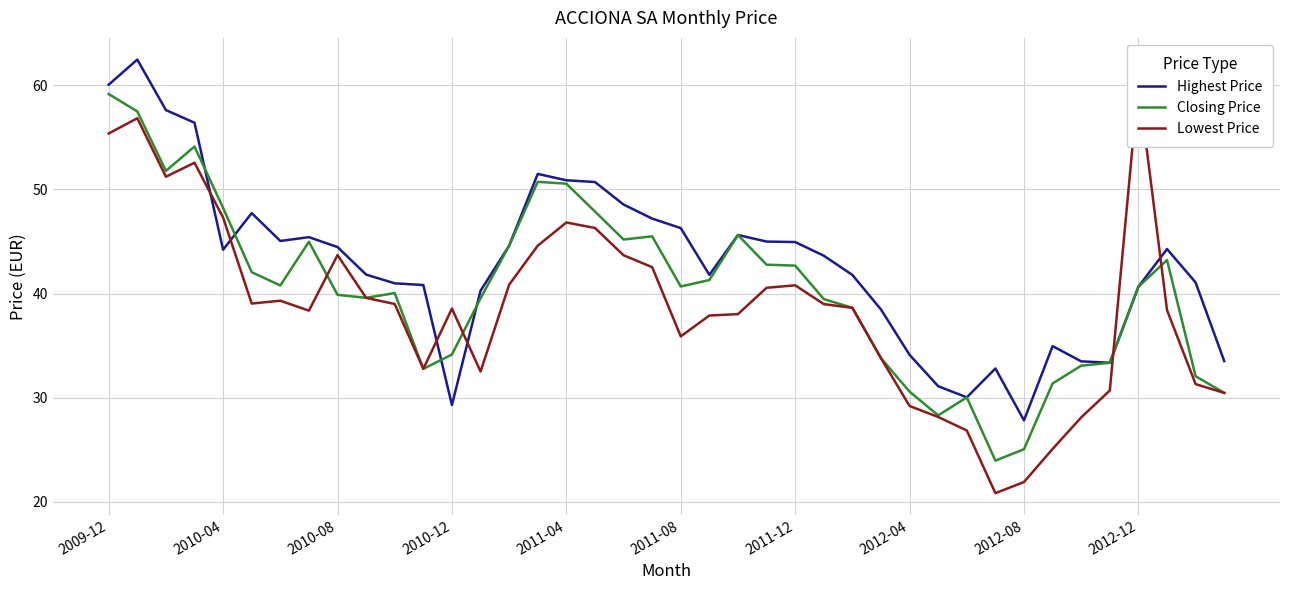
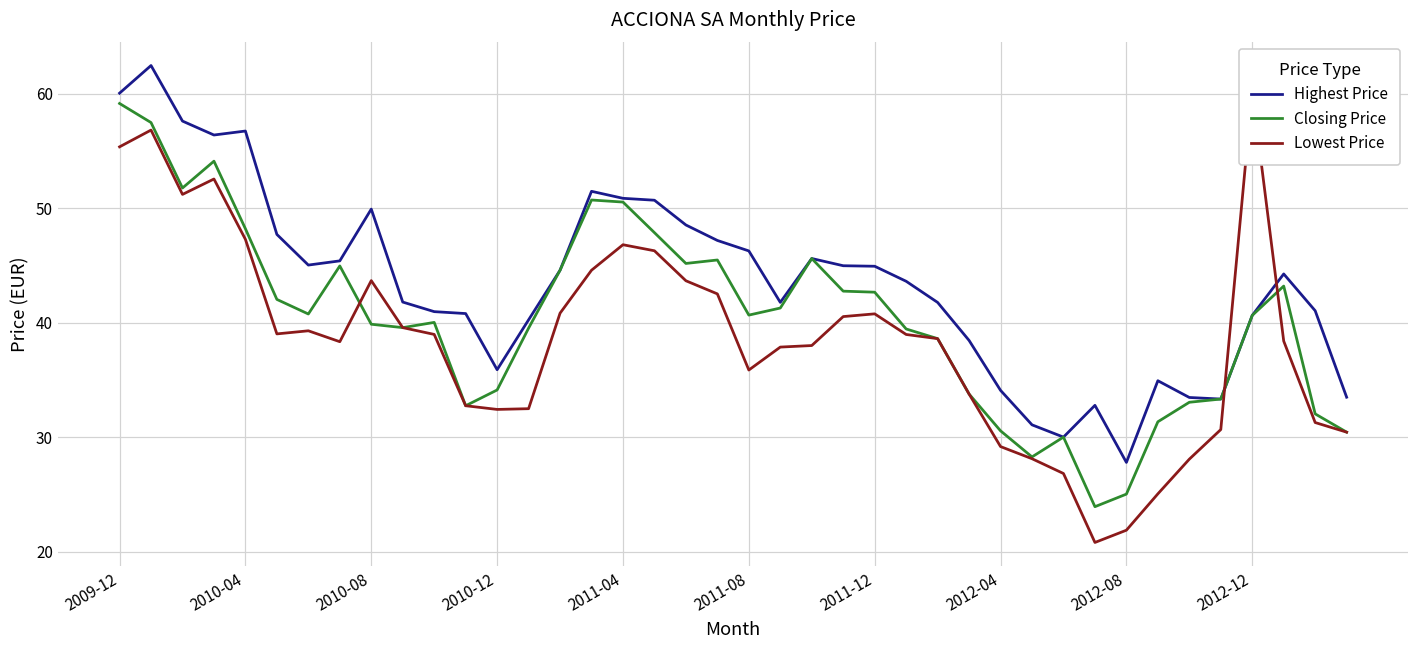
Highest Price, 2010-04: 44.2 -> 56.8
Highest Price, 2010-08: 44.5 -> 49.9
Highest Price, 2010-12: 29.3 -> 35.9
Lowest Price, 2010-12: 38.6 -> 32.4
